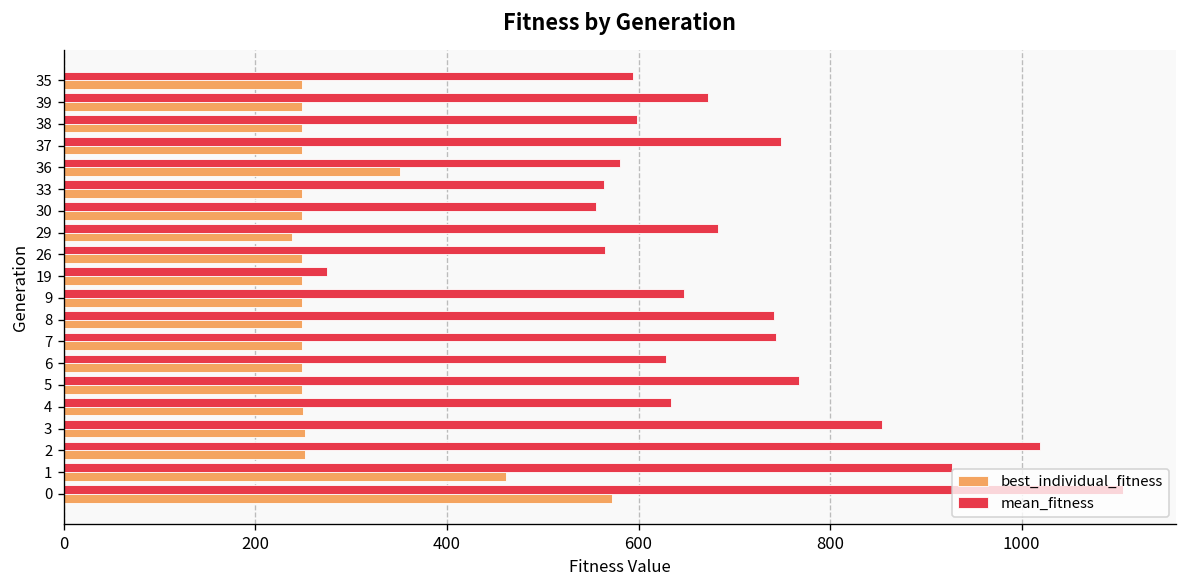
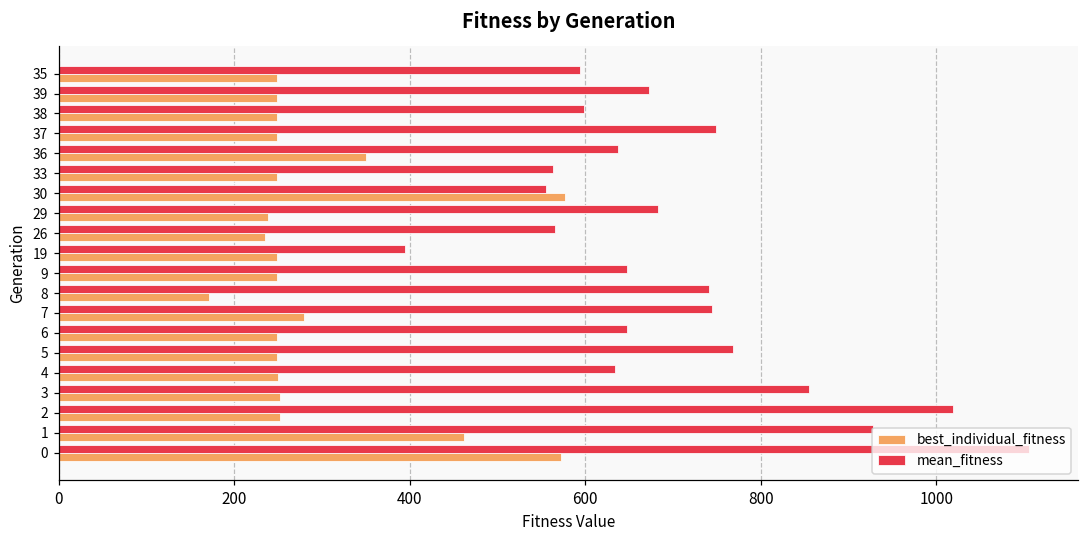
mean_fitness, 36: 580 -> 640
best_individual_fitness, 30: 250 -> 580
best_individual_fitness, 26: 250 -> 240
mean_fitness, 19: 270 -> 390
best_individual_fitness, 8: 250 -> 170
best_individual_fitness, 7: 250 -> 280
mean_fitness, 6: 630 -> 650
